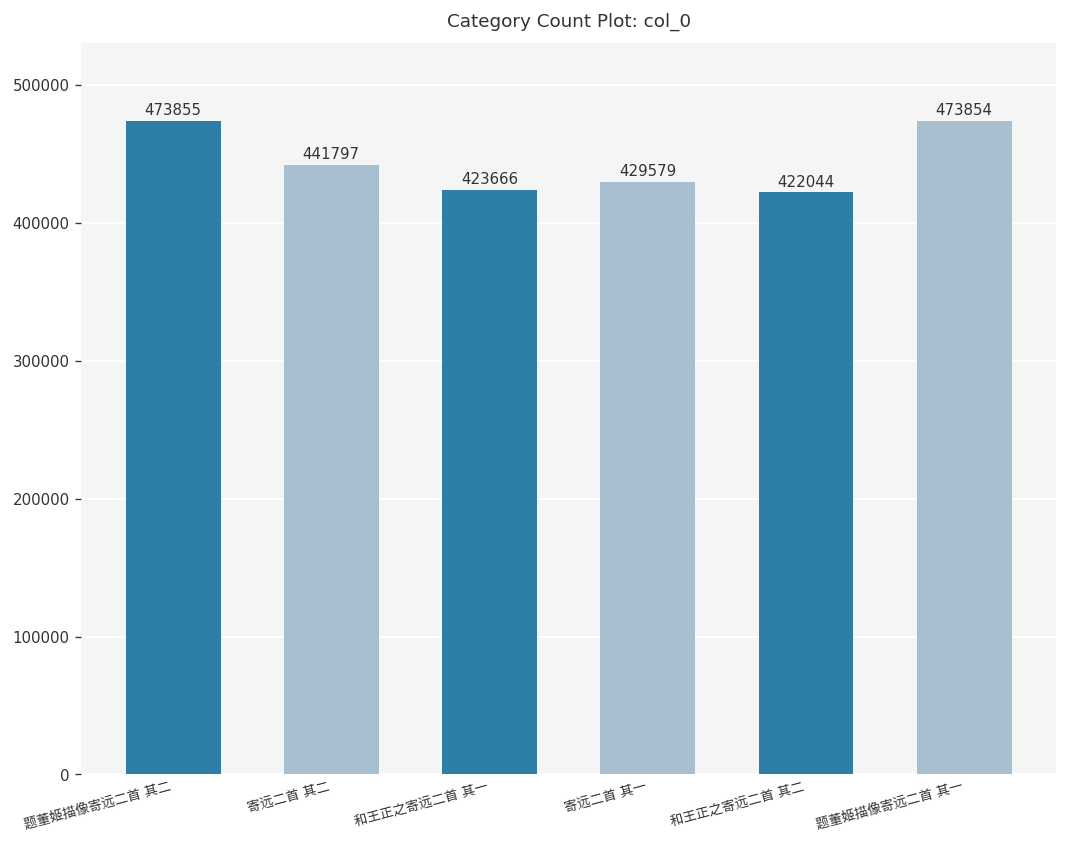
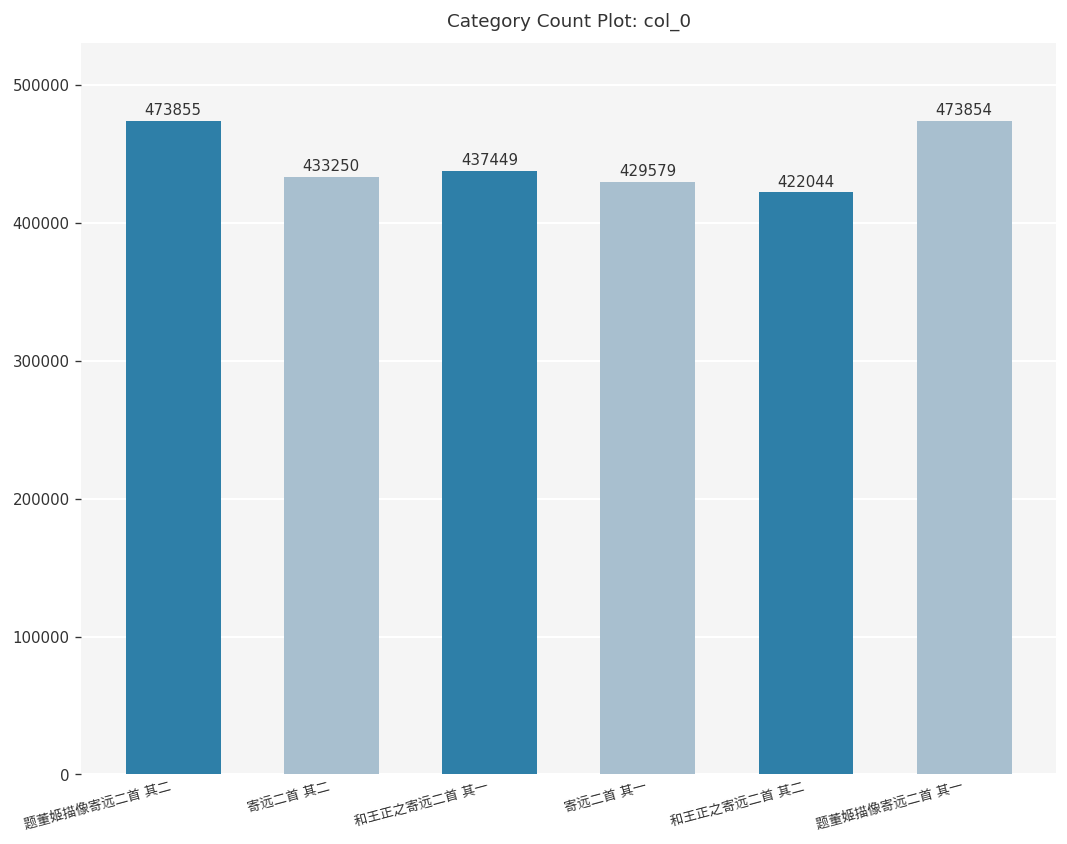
寄远二首 其二: 441797 -> 433250
和王正之寄远二首 其一: 423666 -> 437449
